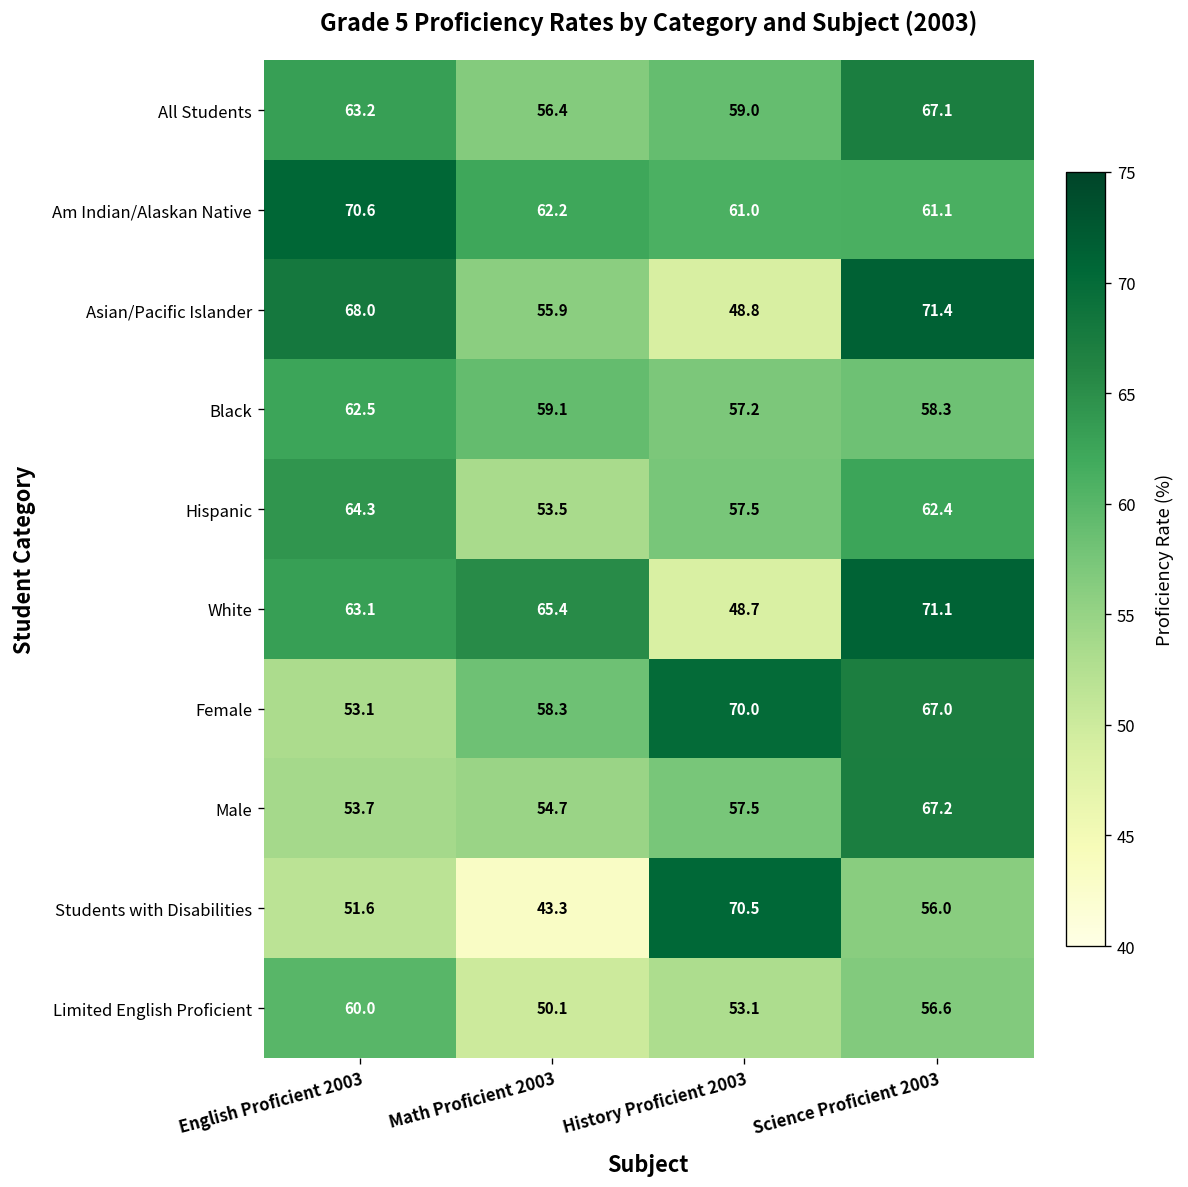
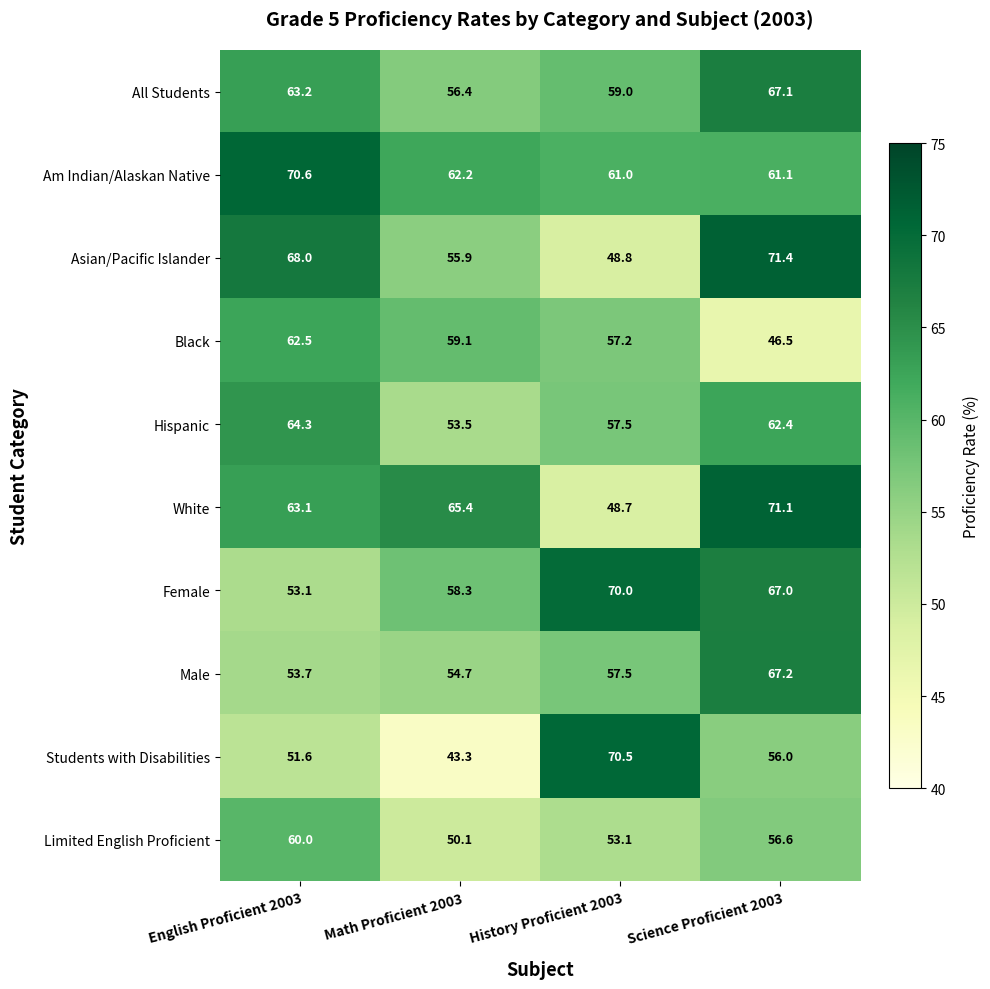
Black, Science Proficient 2003: 58.3 -> 46.5
